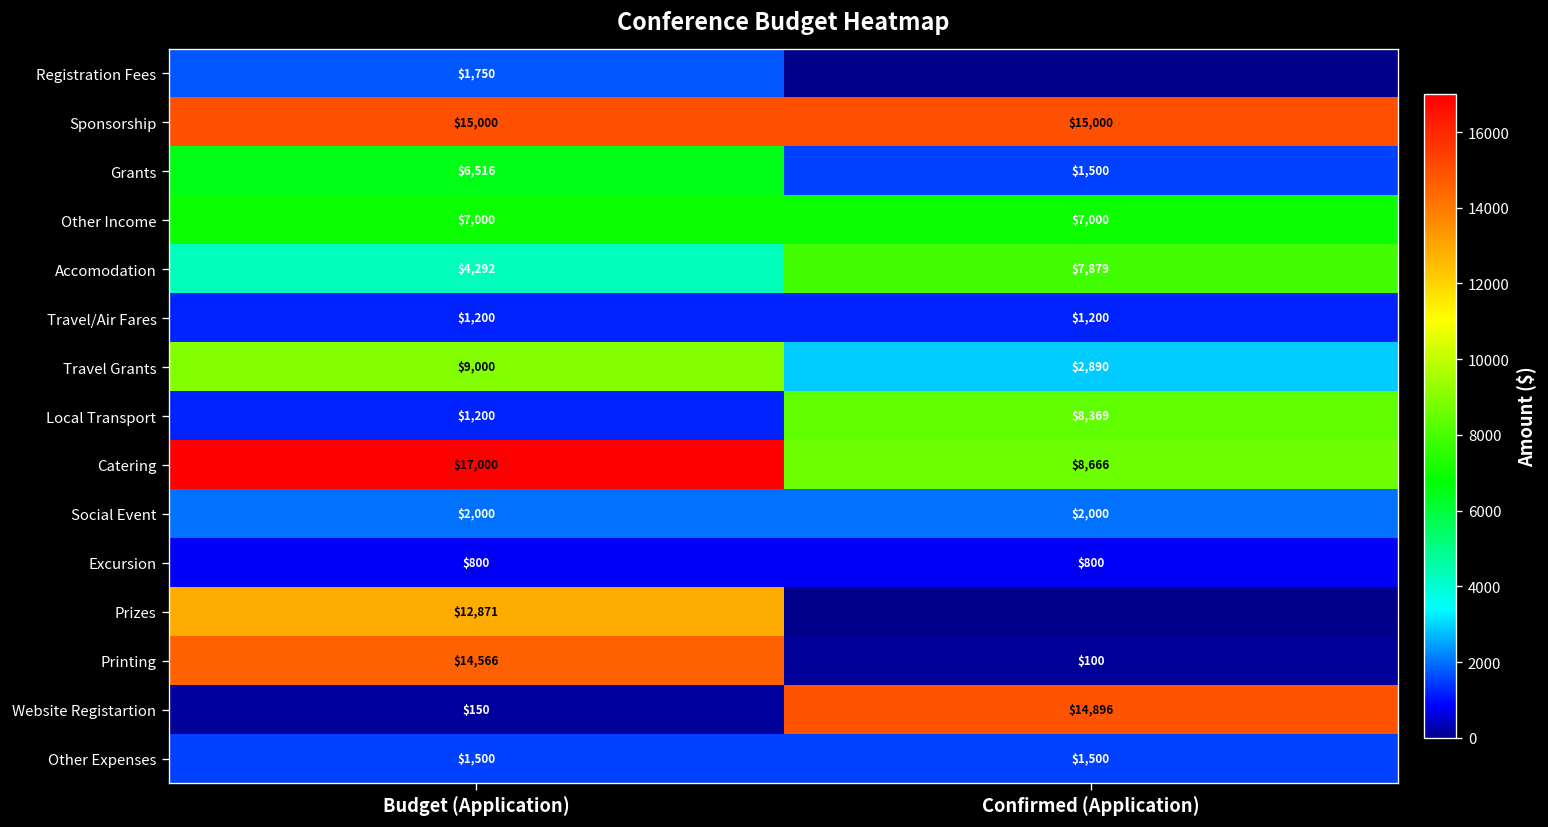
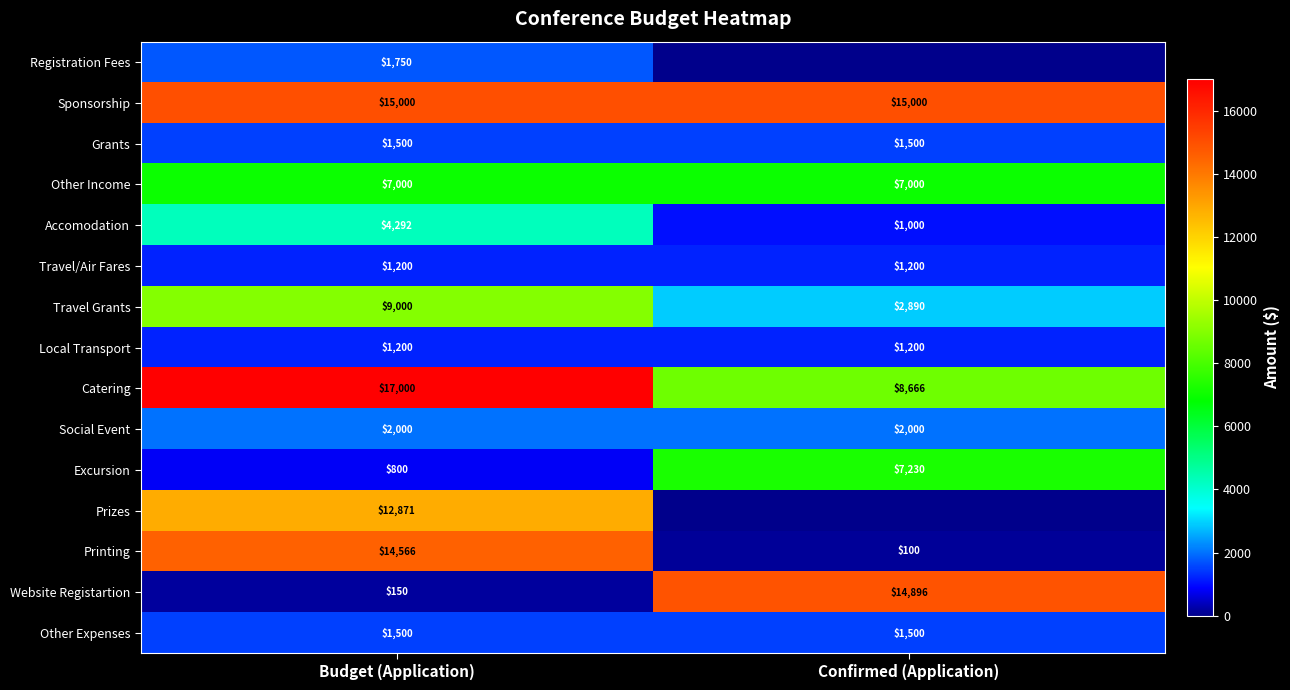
Grants, Budget (Application): $6,516 -> $1,500
Accomodation, Confirmed (Application): $7,879 -> $1,000
Local Transport, Confirmed (Application): $8,369 -> $1,200
Excursion, Confirmed (Application): $800 -> $7,230
